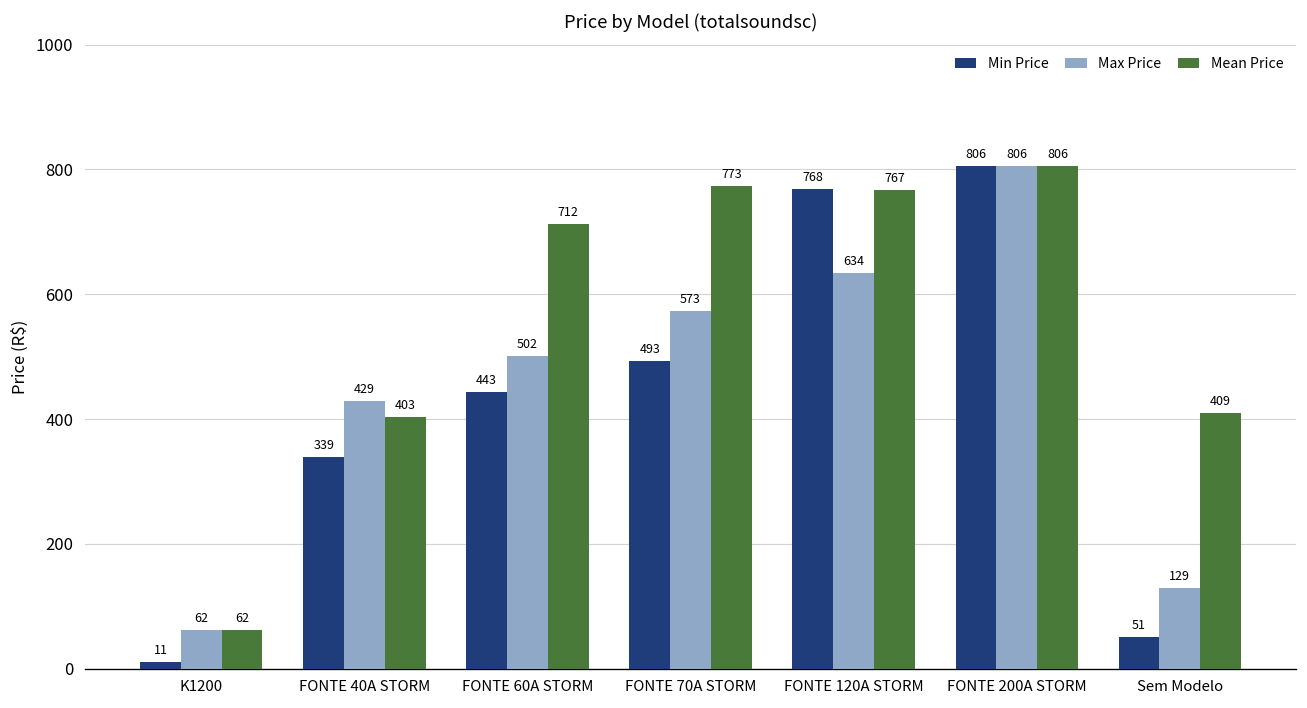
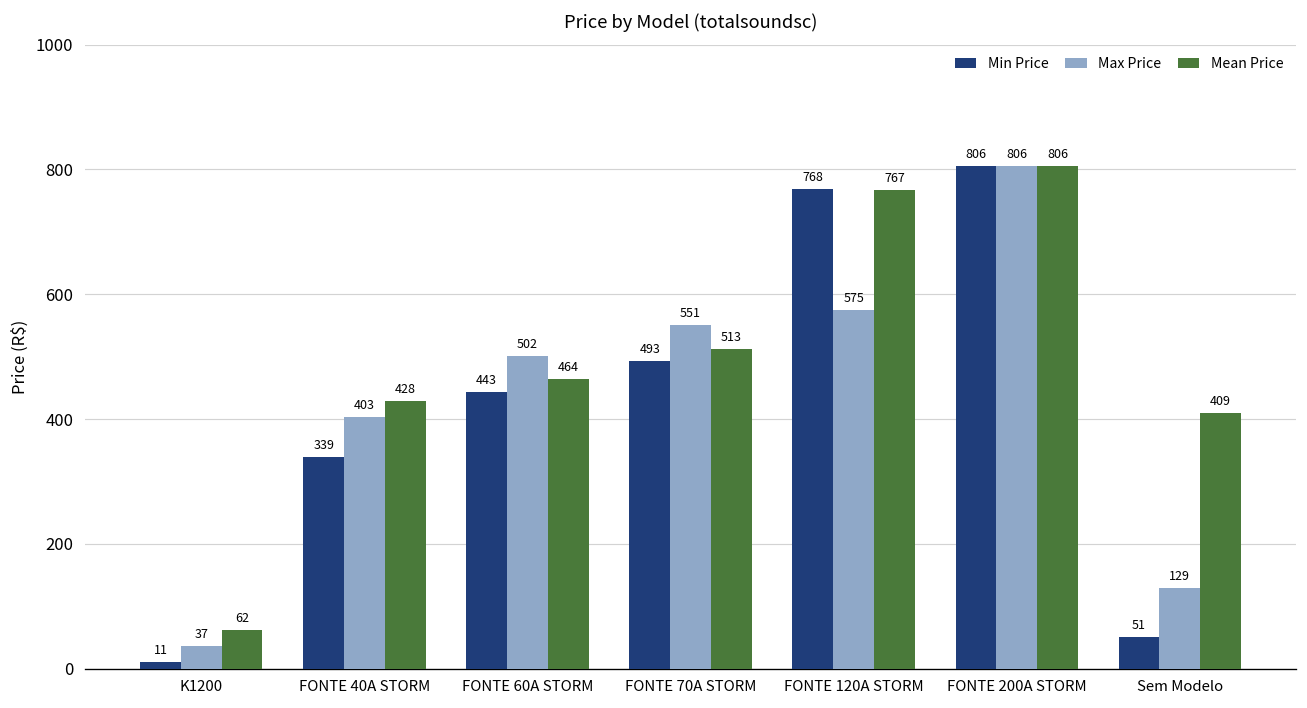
Max Price, K1200: 62 -> 37
Max Price, FONTE 40A STORM: 429 -> 403
Mean Price, FONTE 40A STORM: 403 -> 428
Mean Price, FONTE 60A STORM: 712 -> 464
Max Price, FONTE 70A STORM: 573 -> 551
Mean Price, FONTE 70A STORM: 773 -> 513
Max Price, FONTE 120A STORM: 634 -> 575
